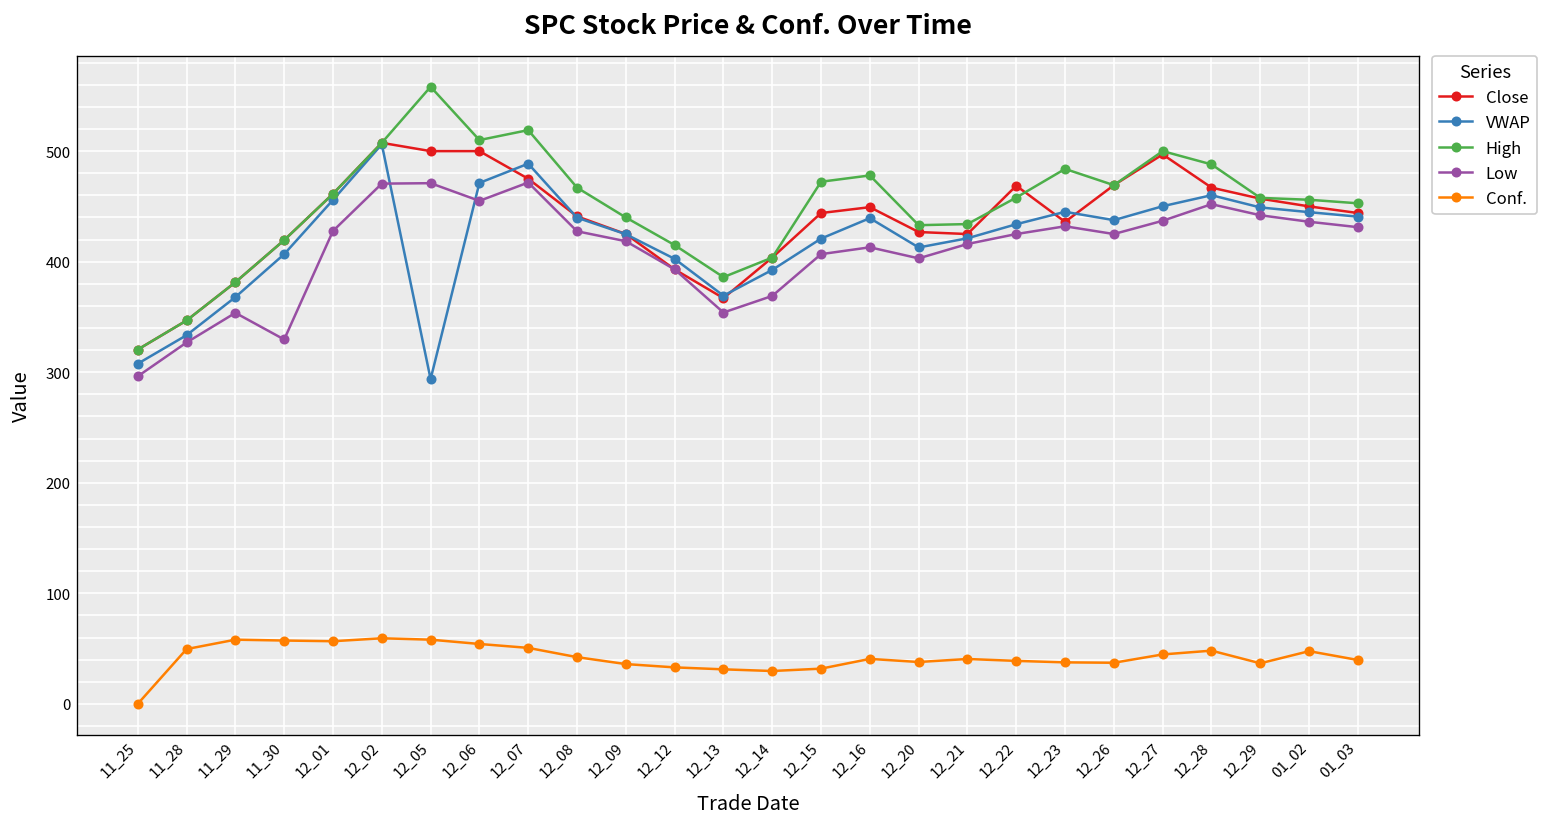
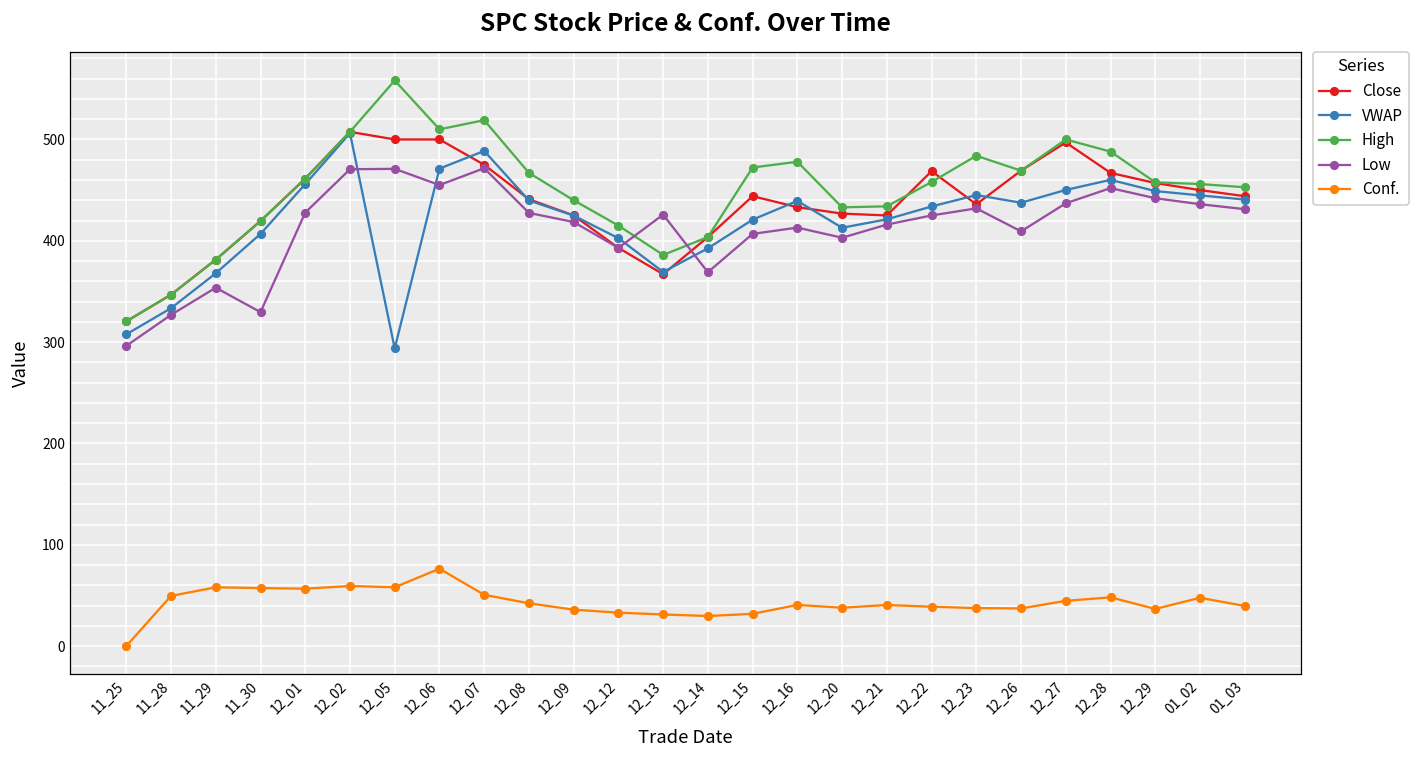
Conf., 12_06: 50 -> 80
Low, 12_13: 350 -> 430
Close, 12_16: 450 -> 430
Low, 12_26: 430 -> 410
